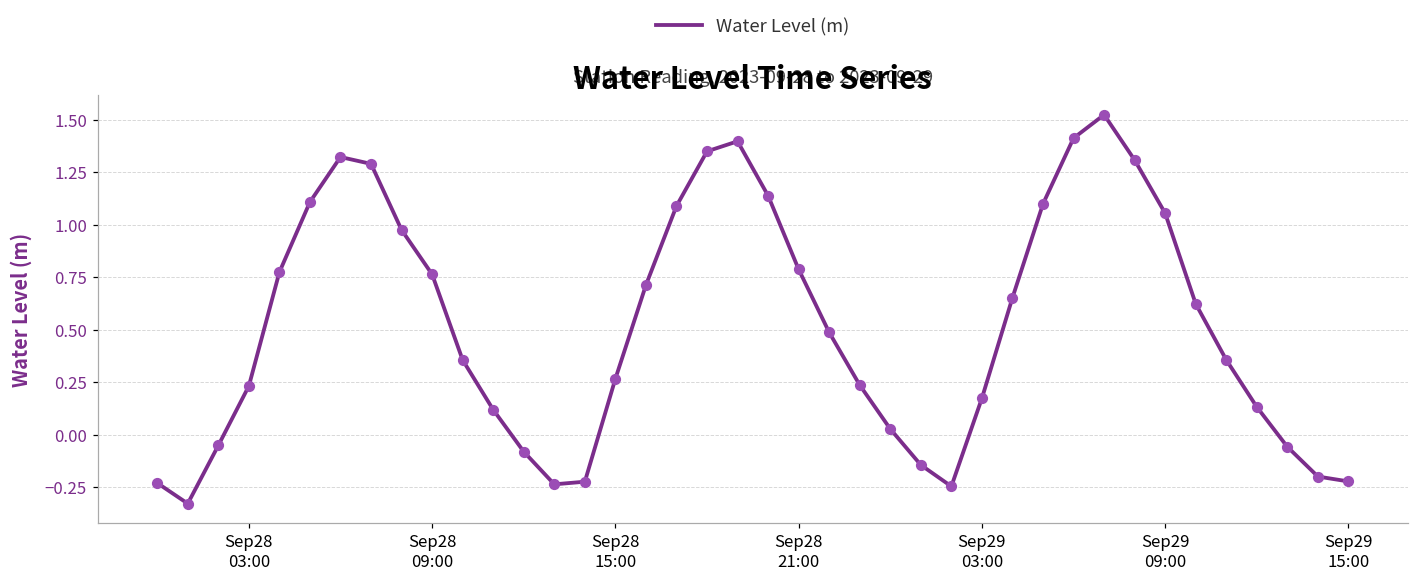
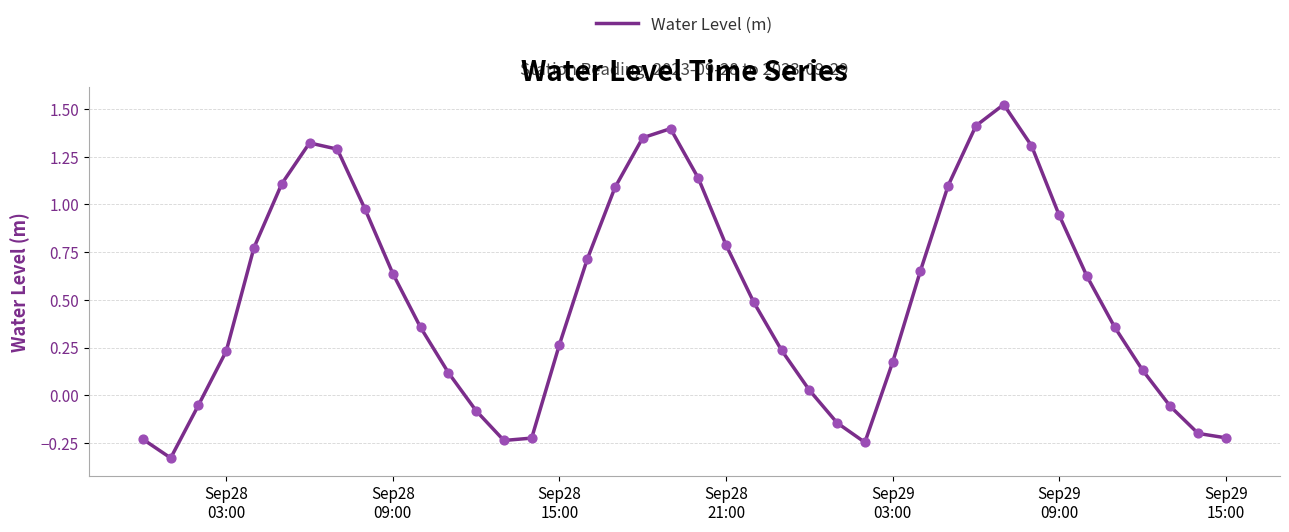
Sep28 09:00: 0.76 -> 0.64
Sep29 09:00: 1.05 -> 0.94
